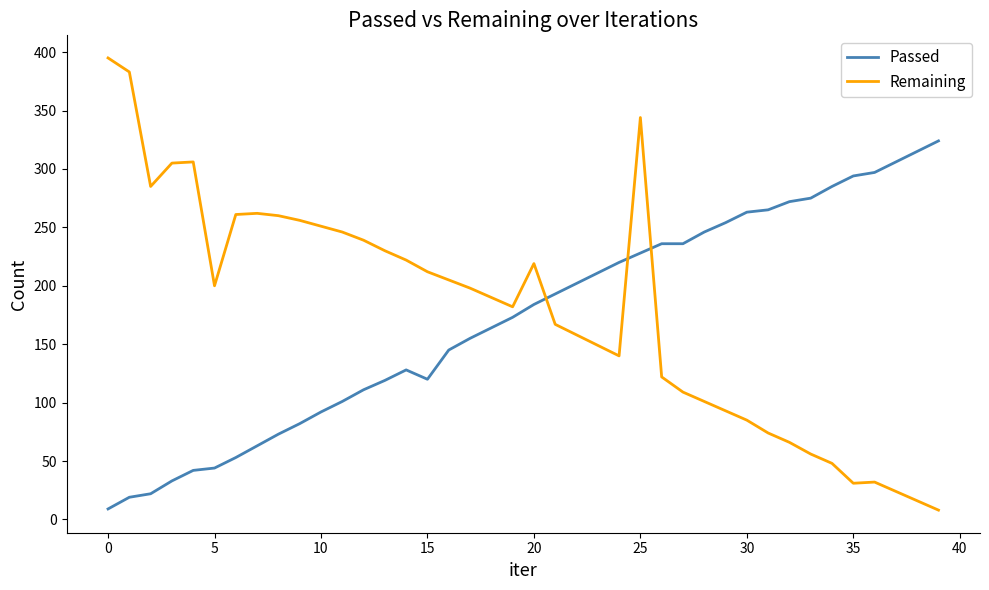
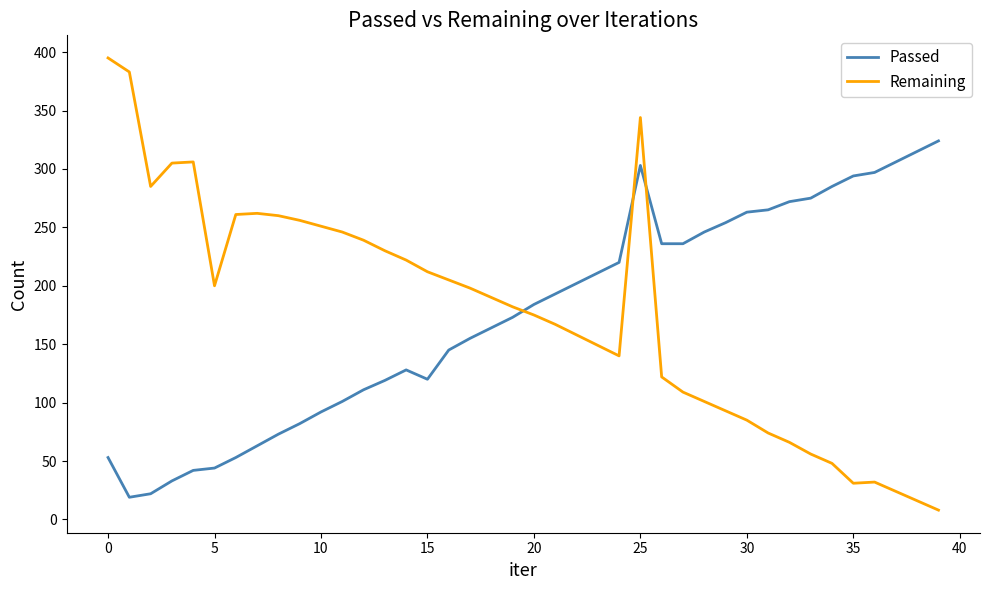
Passed, 0: 9 -> 53
Remaining, 20: 219 -> 175
Passed, 25: 228 -> 303
